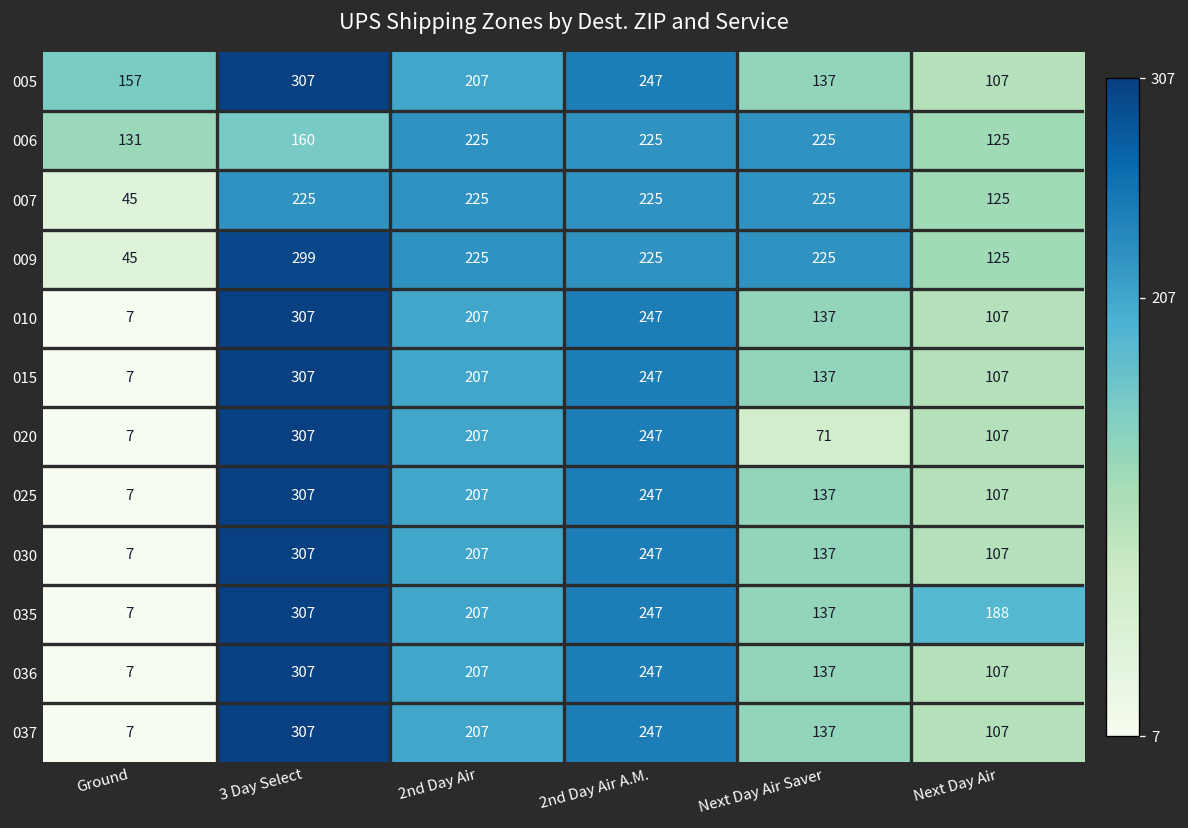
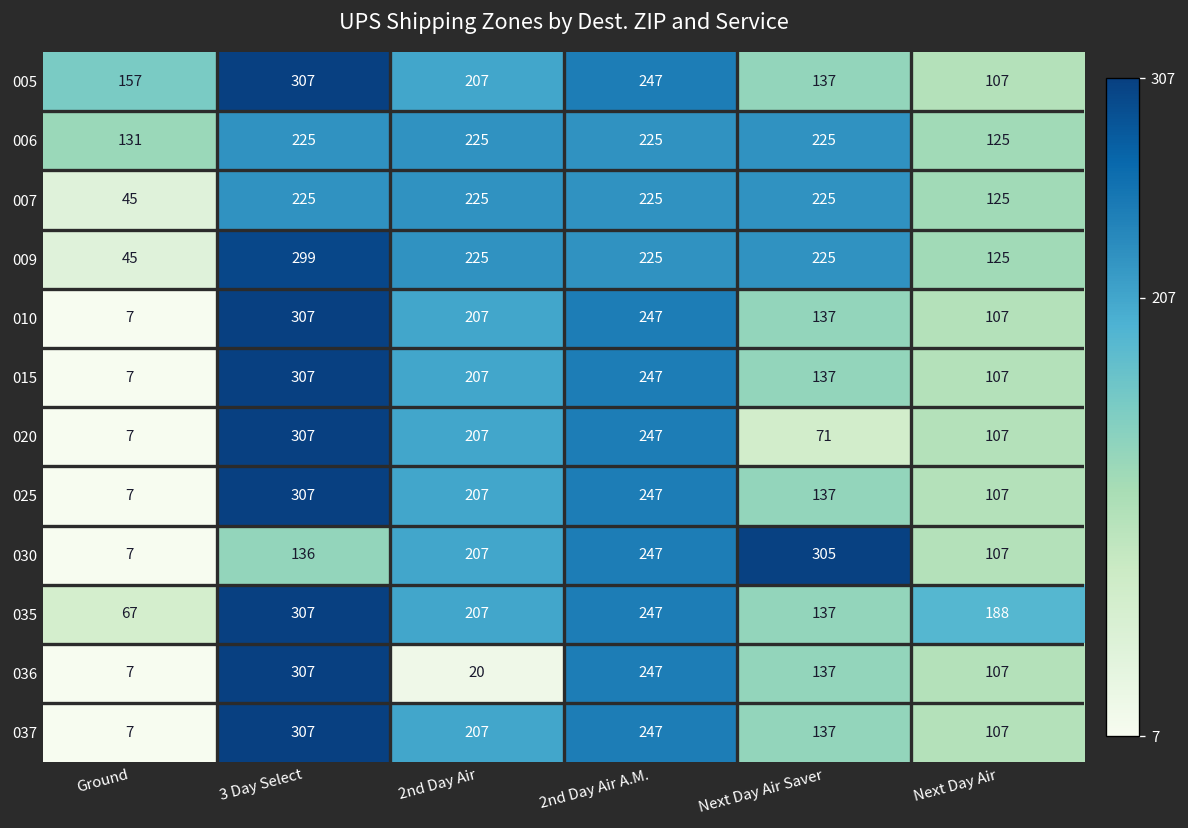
006, 3 Day Select: 160 -> 225
030, 3 Day Select: 307 -> 136
030, Next Day Air Saver: 137 -> 305
035, Ground: 7 -> 67
036, 2nd Day Air: 207 -> 20
